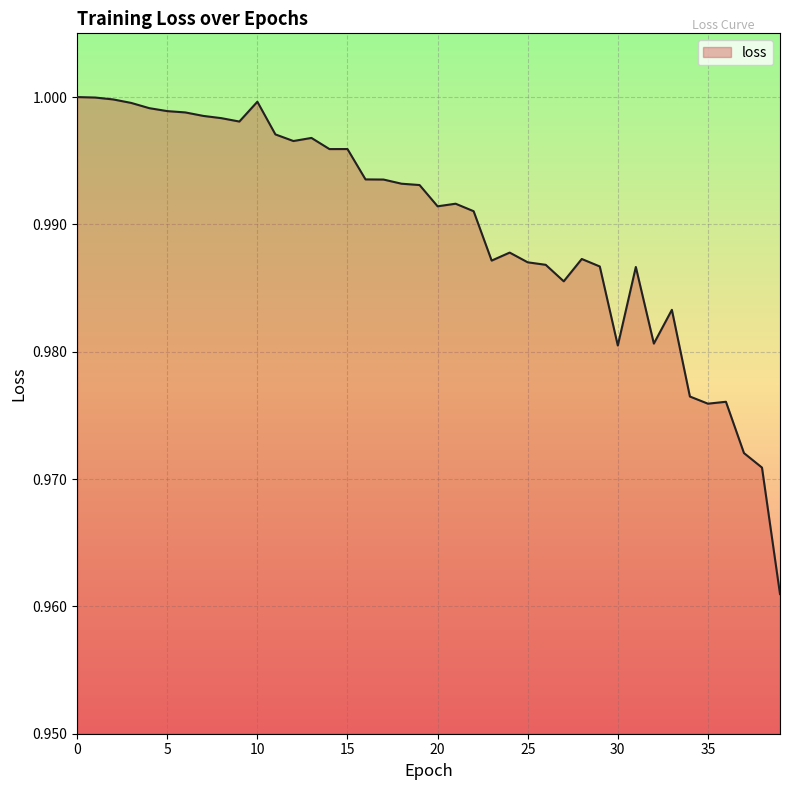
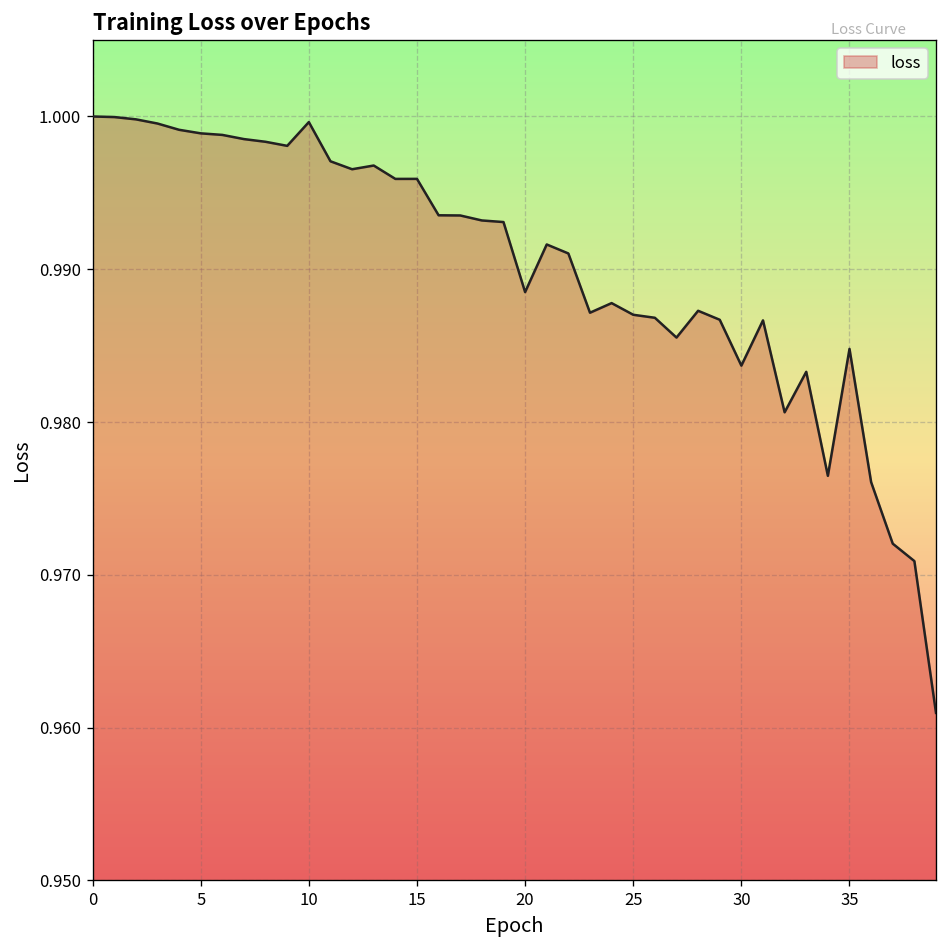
20: 0.9914 -> 0.9885
30: 0.9805 -> 0.9837
35: 0.9759 -> 0.9848
